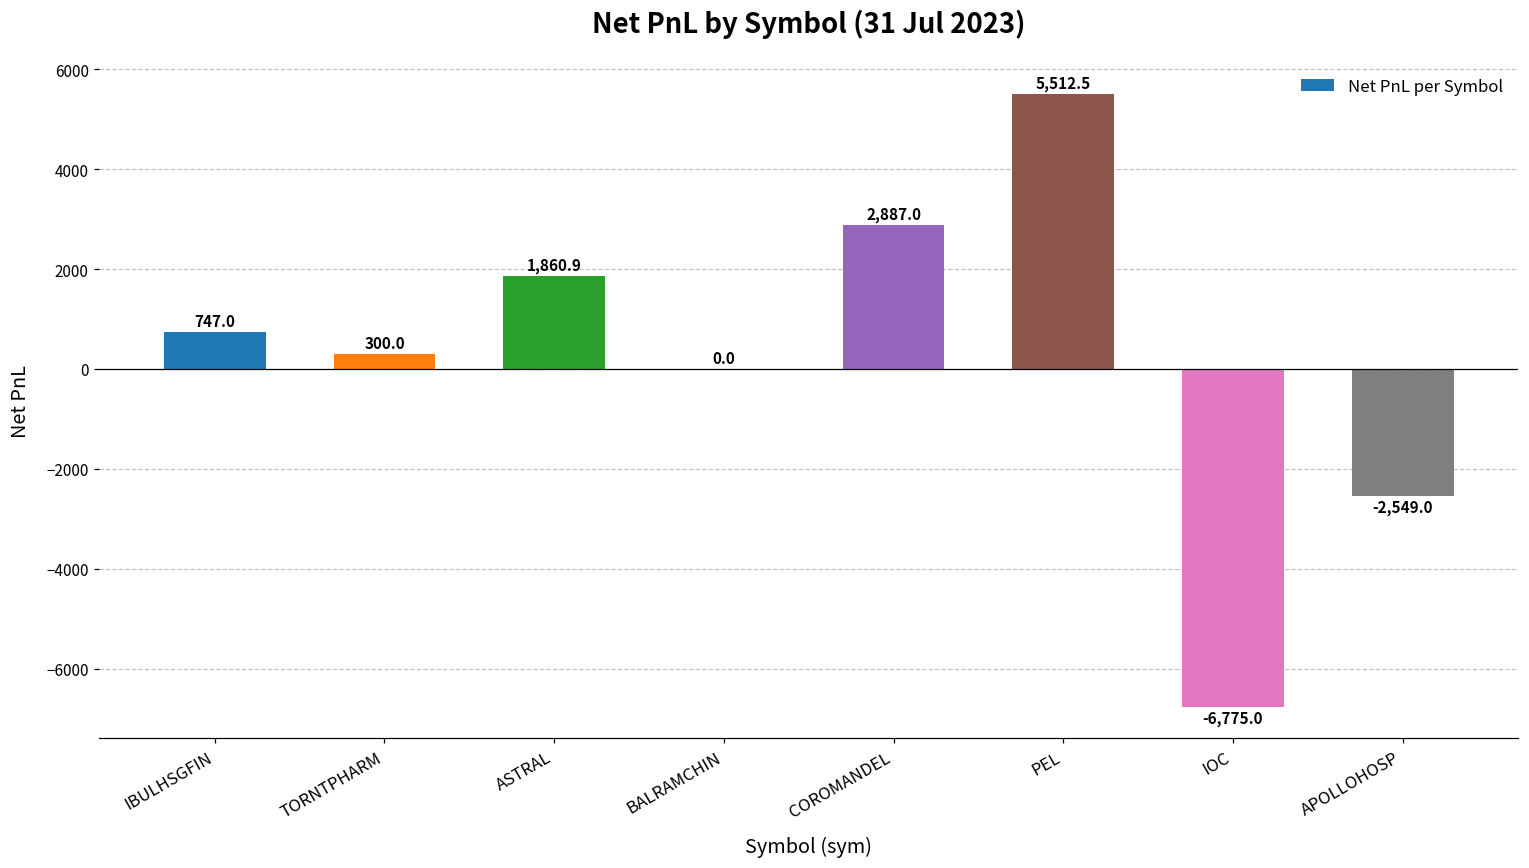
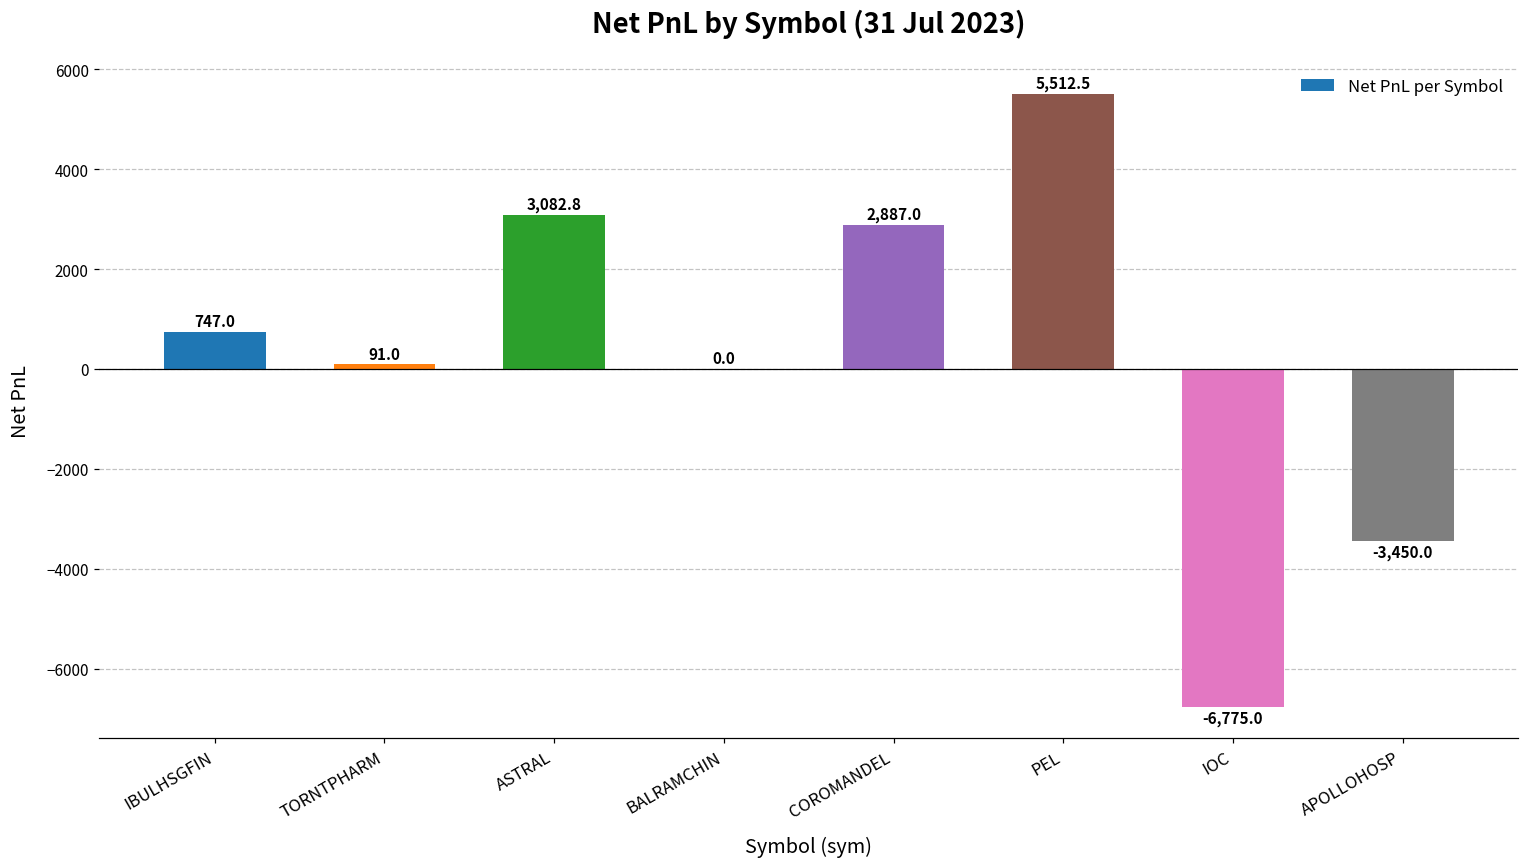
TORNTPHARM: 300.0 -> 91.0
ASTRAL: 1,860.9 -> 3,082.8
APOLLOHOSP: -2,549.0 -> -3,450.0
